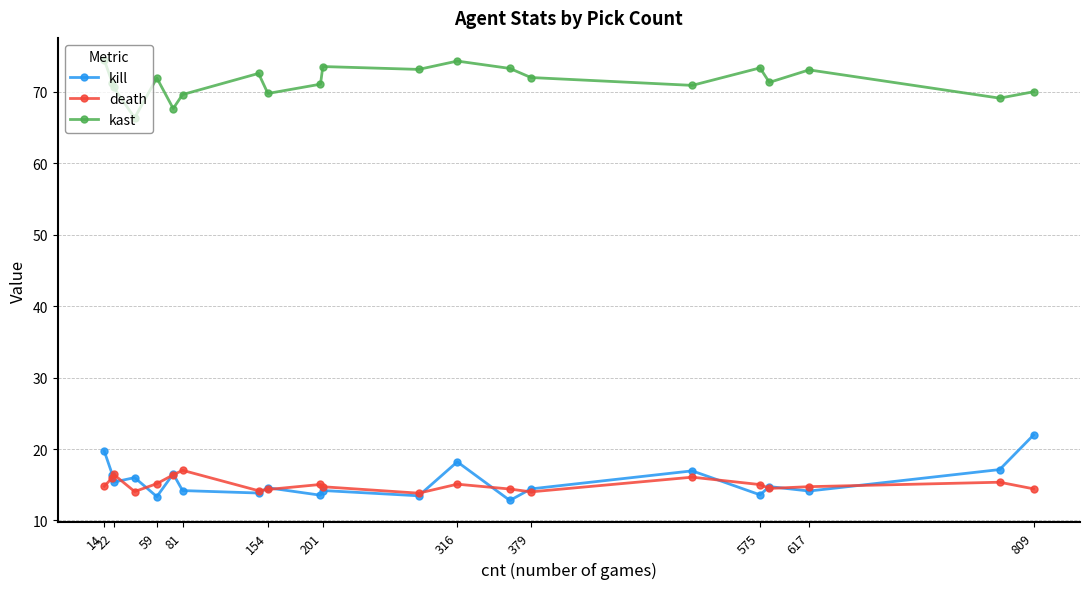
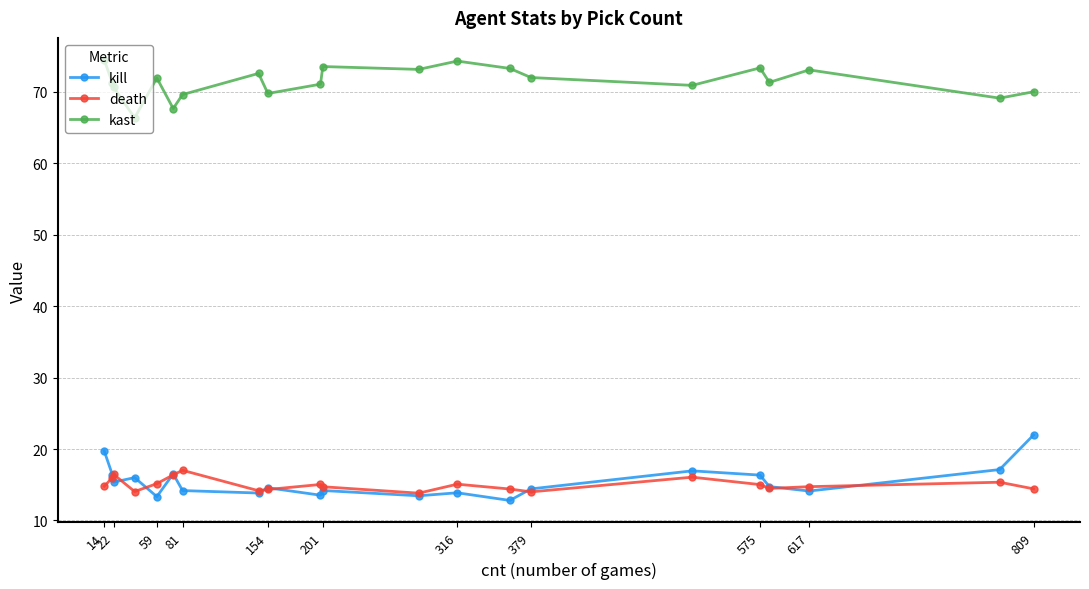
kill, 316: 18 -> 14
kill, 575: 14 -> 16
